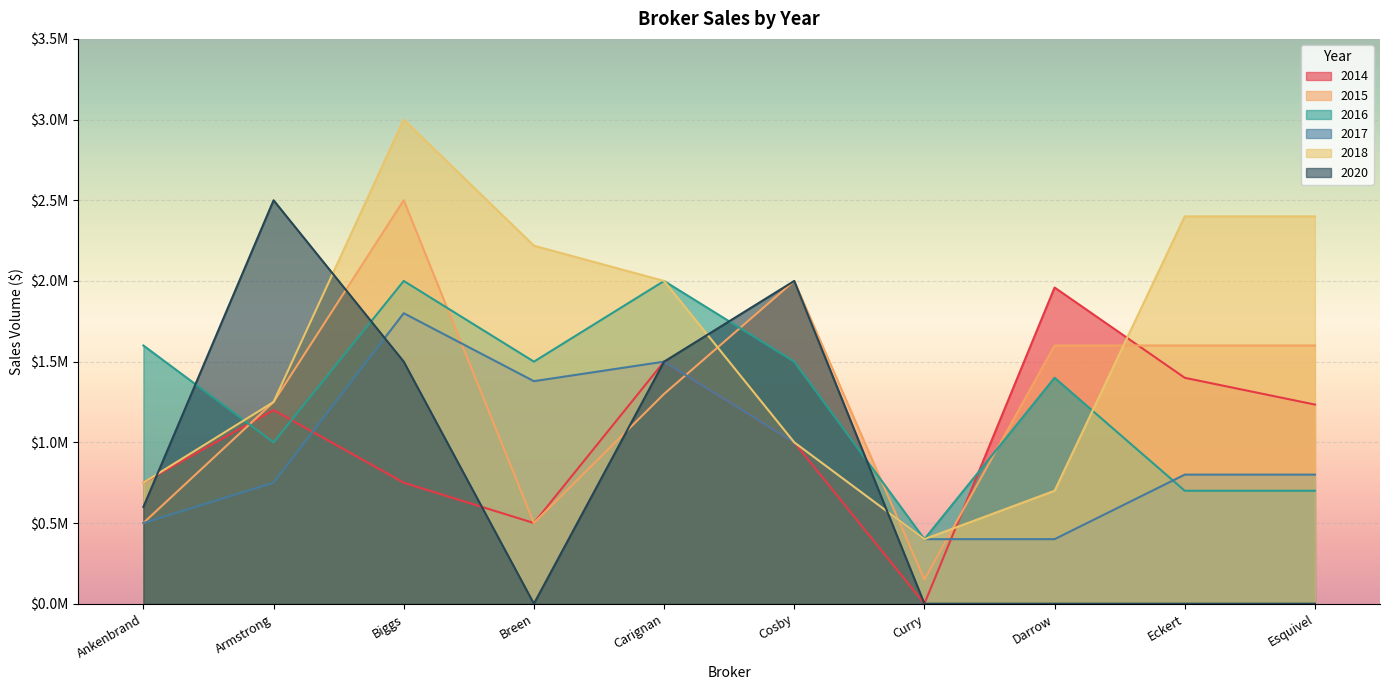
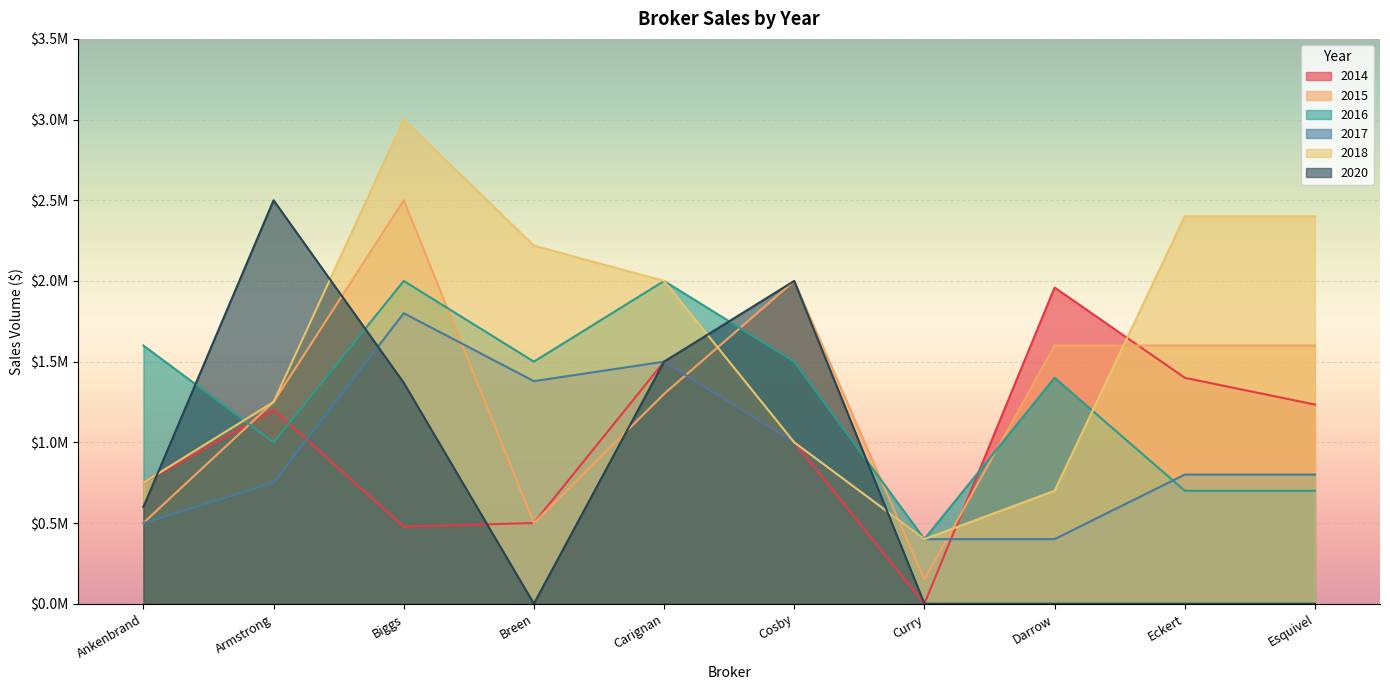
2014, Biggs: $750000 -> $480000
2020, Biggs: $1500000 -> $1370000
